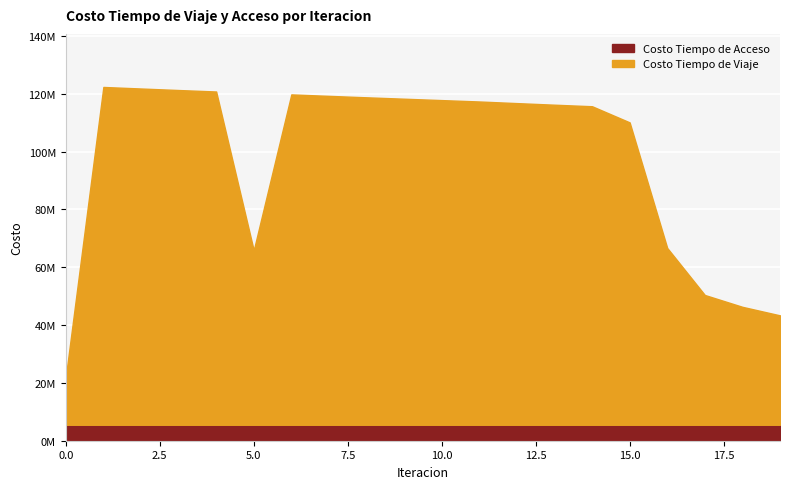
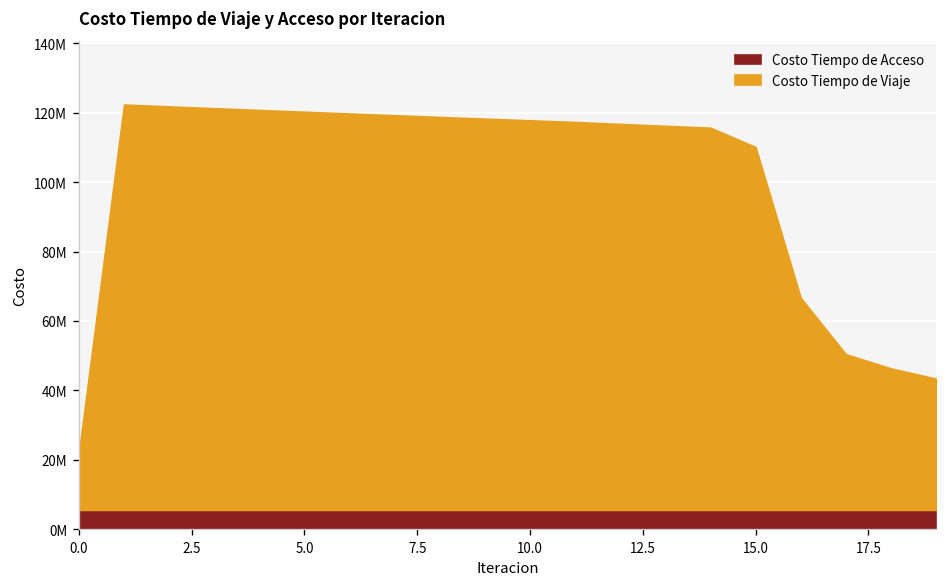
Costo Tiempo de Viaje, 5.0: 60000000 -> 115000000
